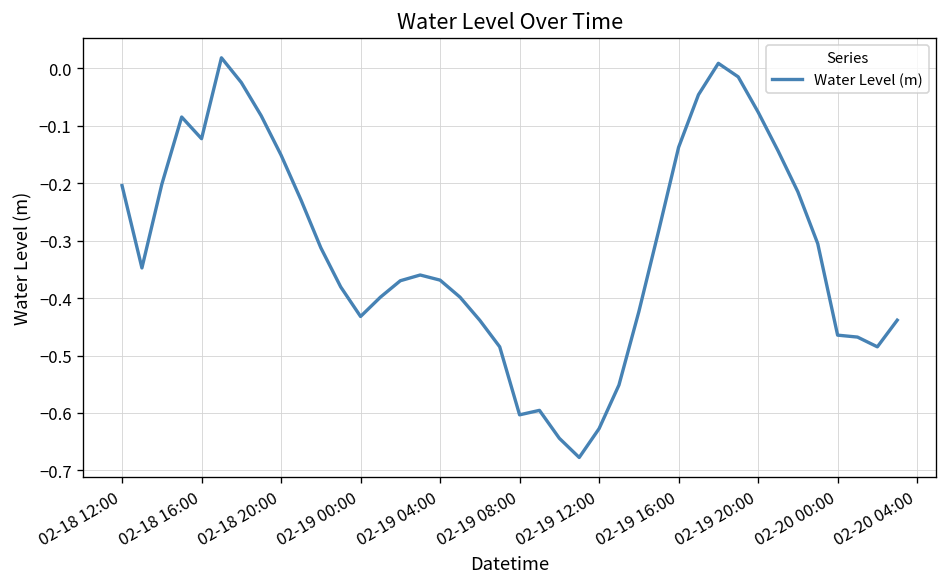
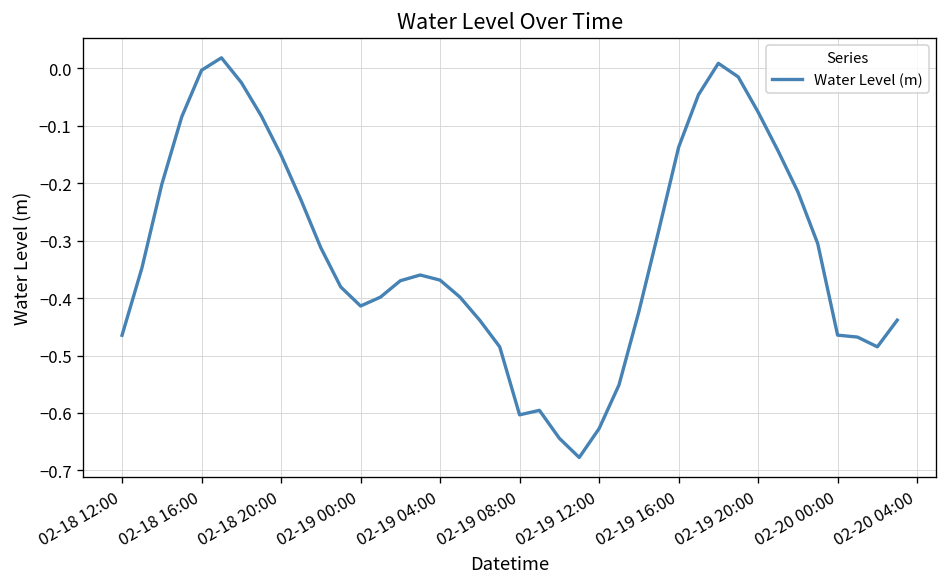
02-18 12:00: -0.20 -> -0.46
02-18 16:00: -0.12 -> 0.00
02-19 00:00: -0.43 -> -0.41
